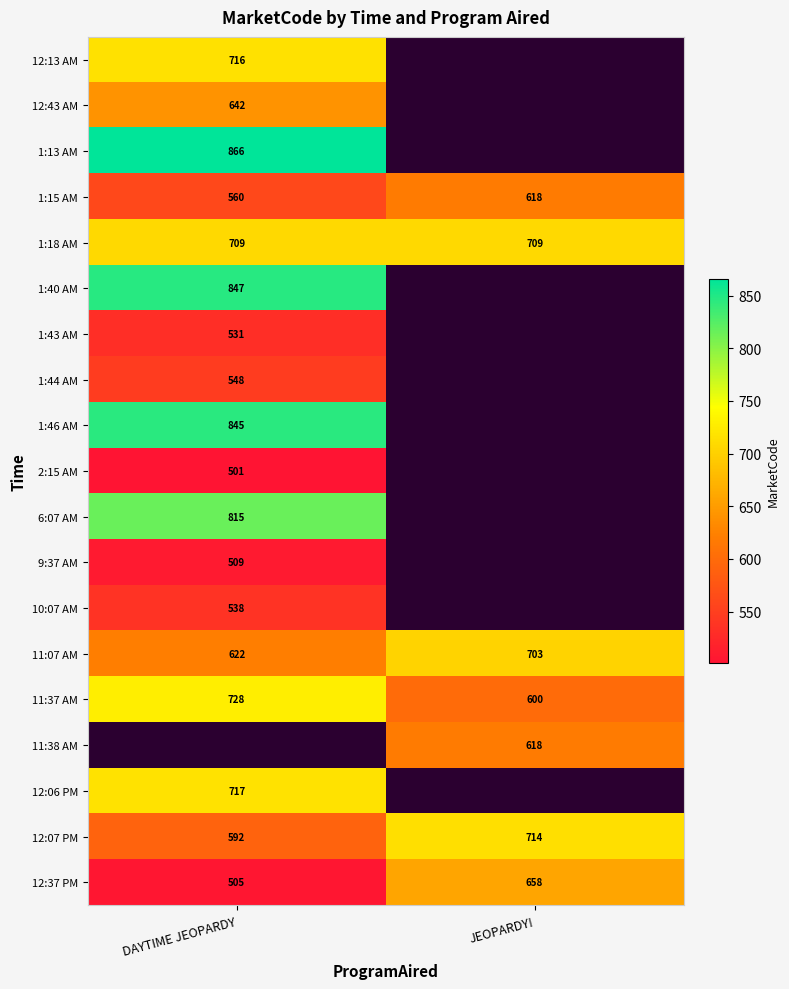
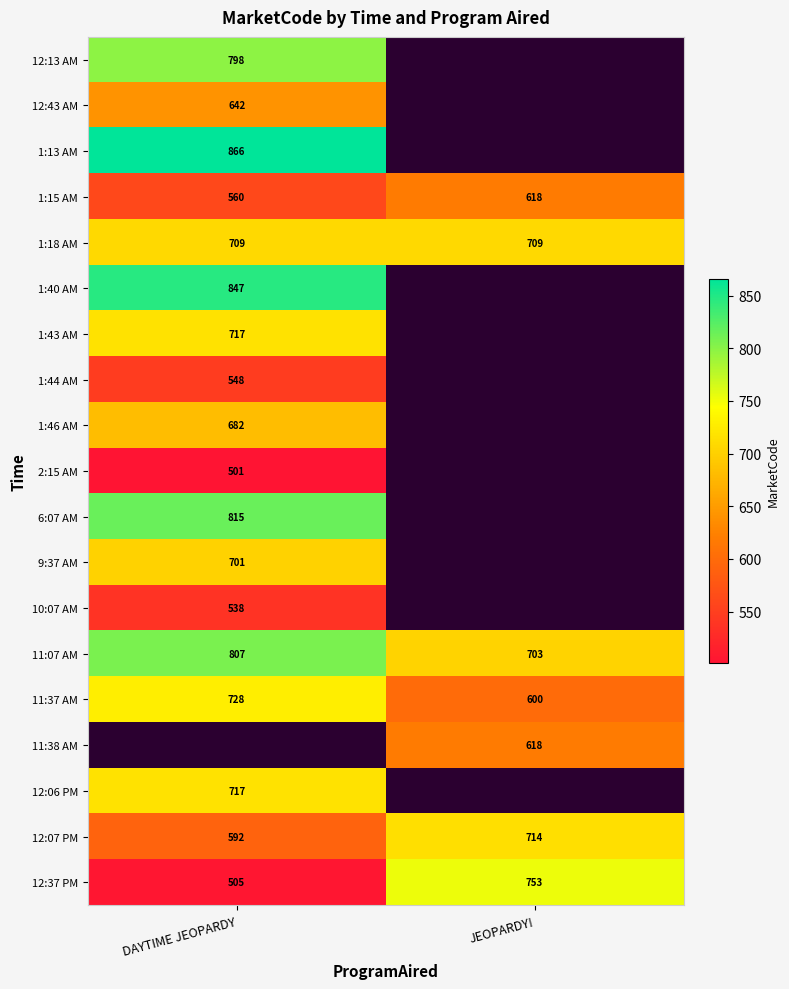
12:13 AM, DAYTIME JEOPARDY: 716 -> 798
1:43 AM, DAYTIME JEOPARDY: 531 -> 717
1:46 AM, DAYTIME JEOPARDY: 845 -> 682
9:37 AM, DAYTIME JEOPARDY: 509 -> 701
11:07 AM, DAYTIME JEOPARDY: 622 -> 807
12:37 PM, JEOPARDY!: 658 -> 753
